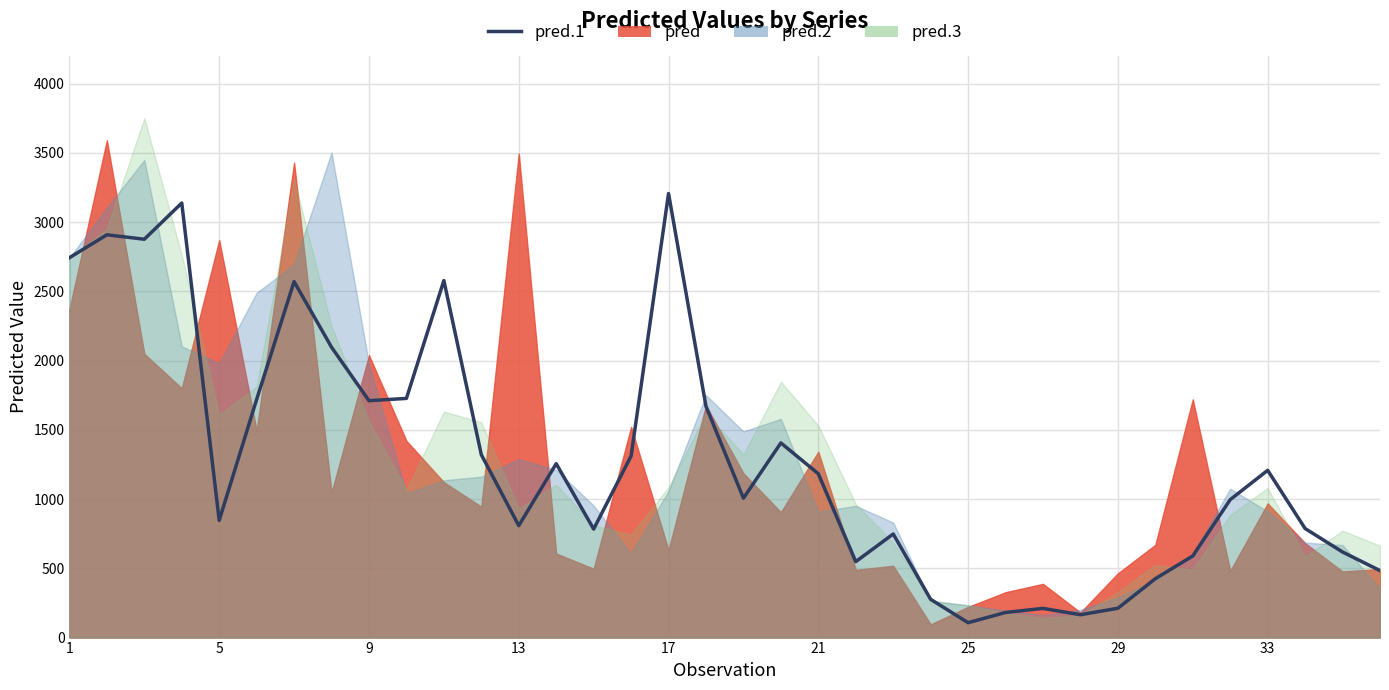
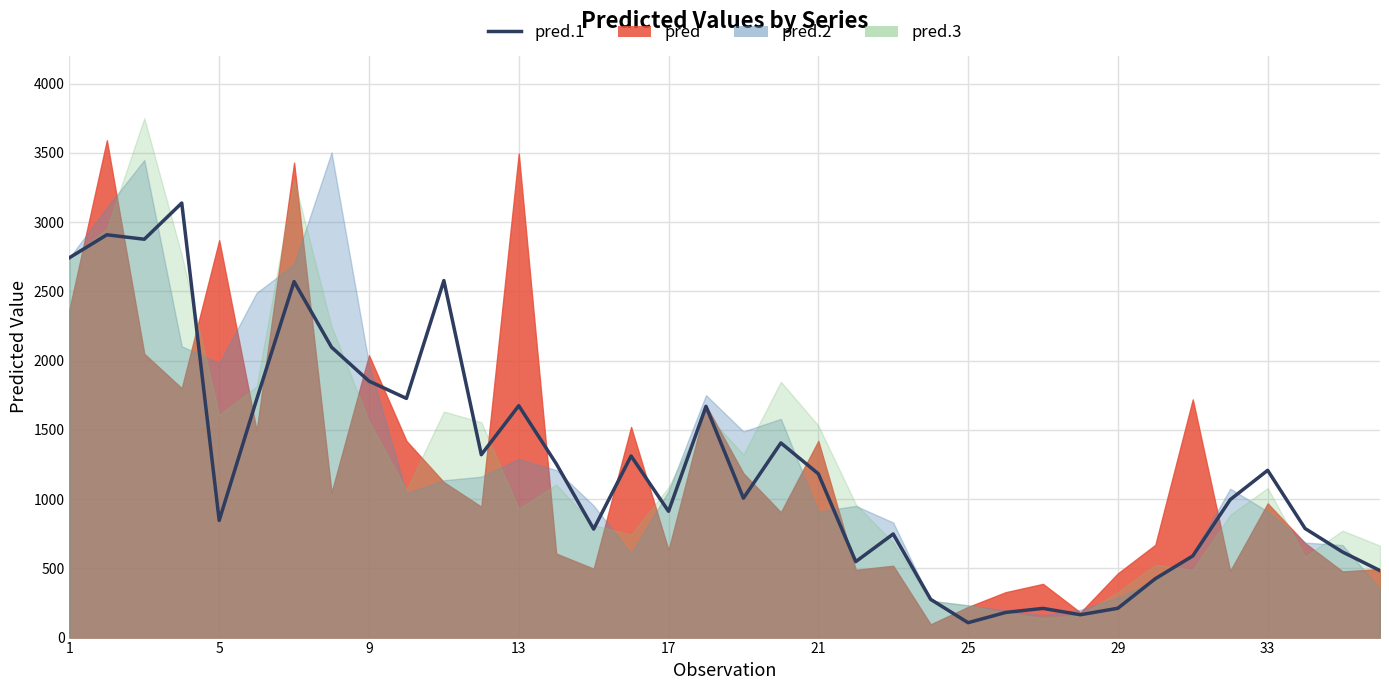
pred.1, 9: 1710 -> 1850
pred.1, 13: 810 -> 1670
pred.1, 17: 3210 -> 910
pred, 21: 1340 -> 1420
